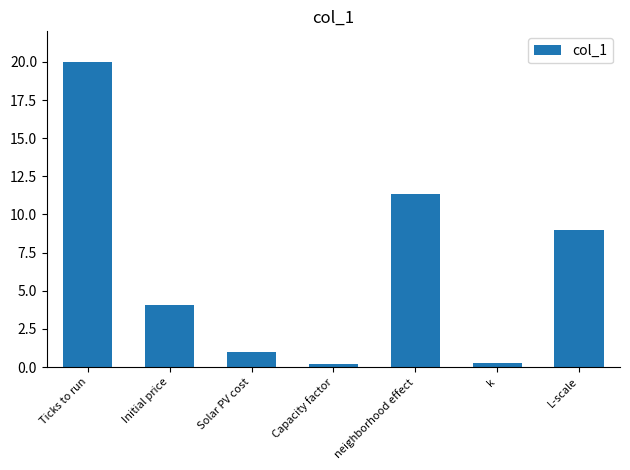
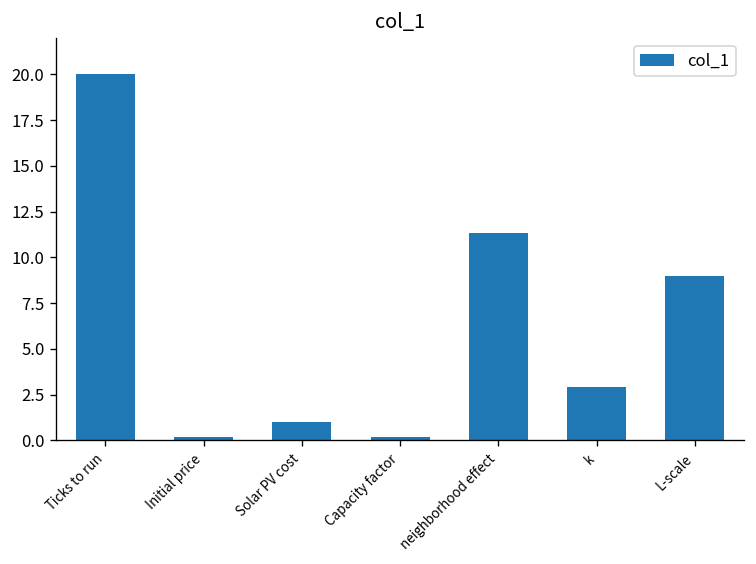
Initial price: 4.1 -> 0.2
k: 0.3 -> 2.9
